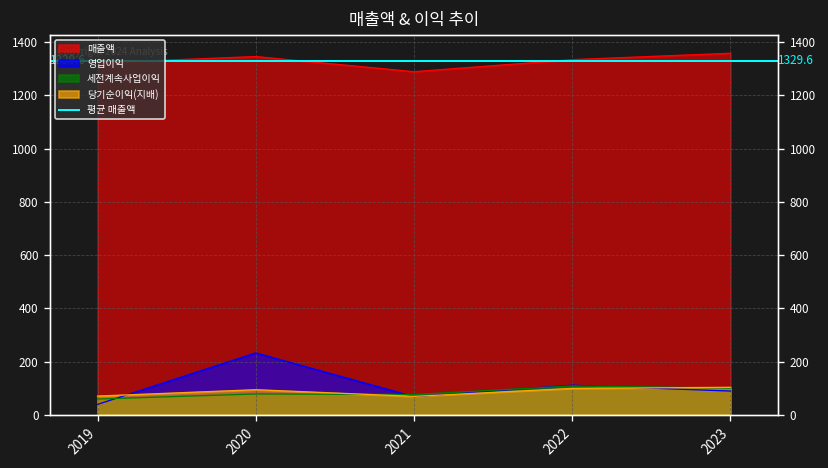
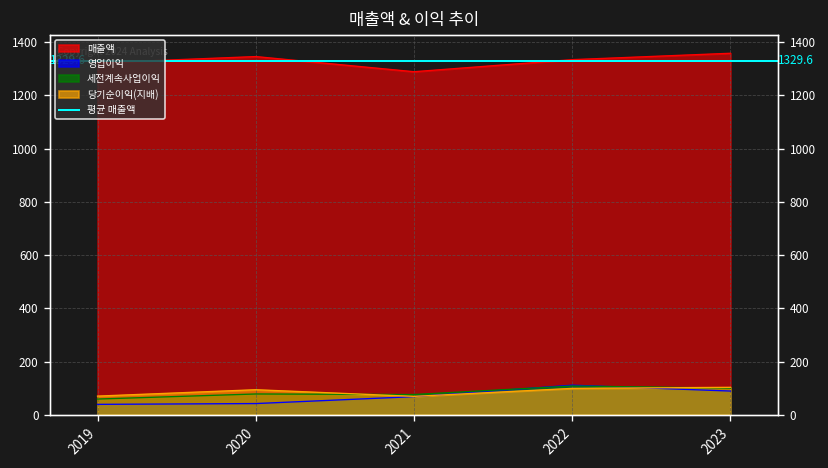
영업이익, 2020: 230 -> 40
